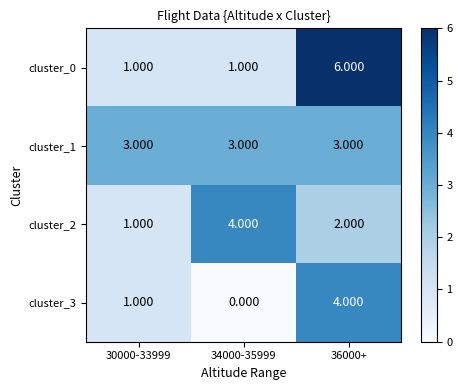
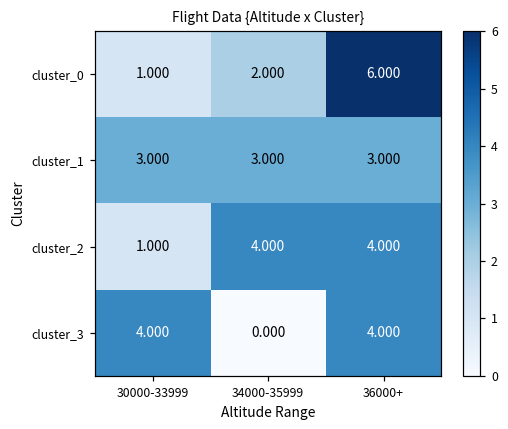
cluster_0, 34000-35999: 1.000 -> 2.000
cluster_2, 36000+: 2.000 -> 4.000
cluster_3, 30000-33999: 1.000 -> 4.000
